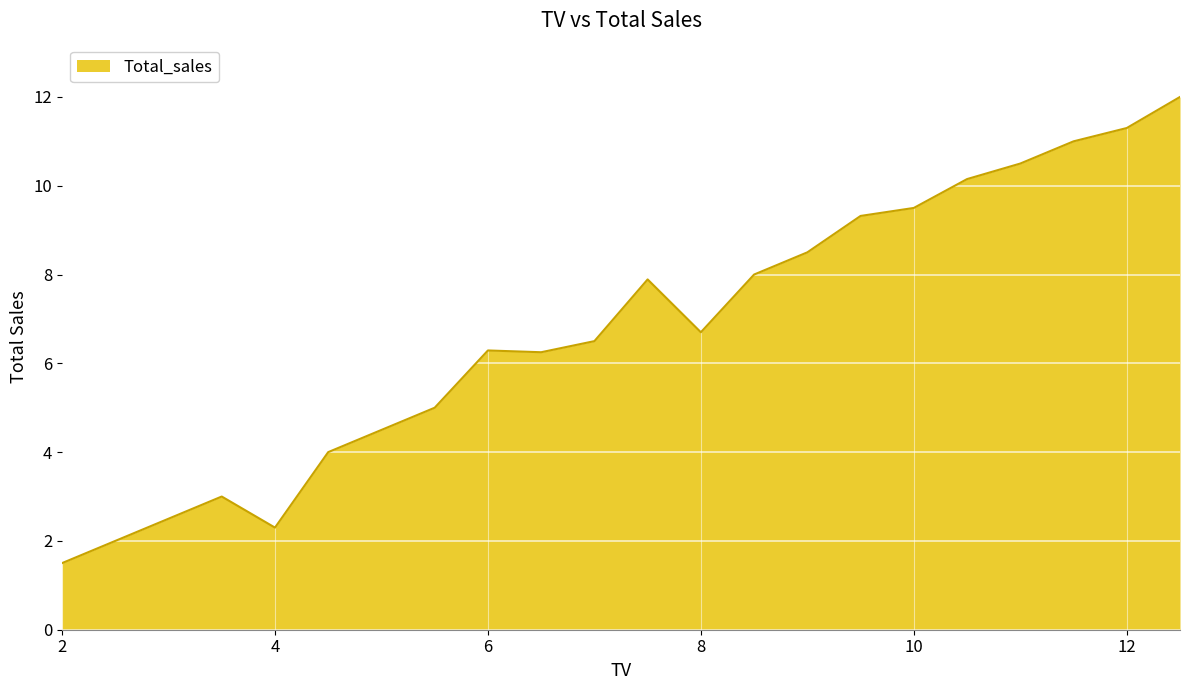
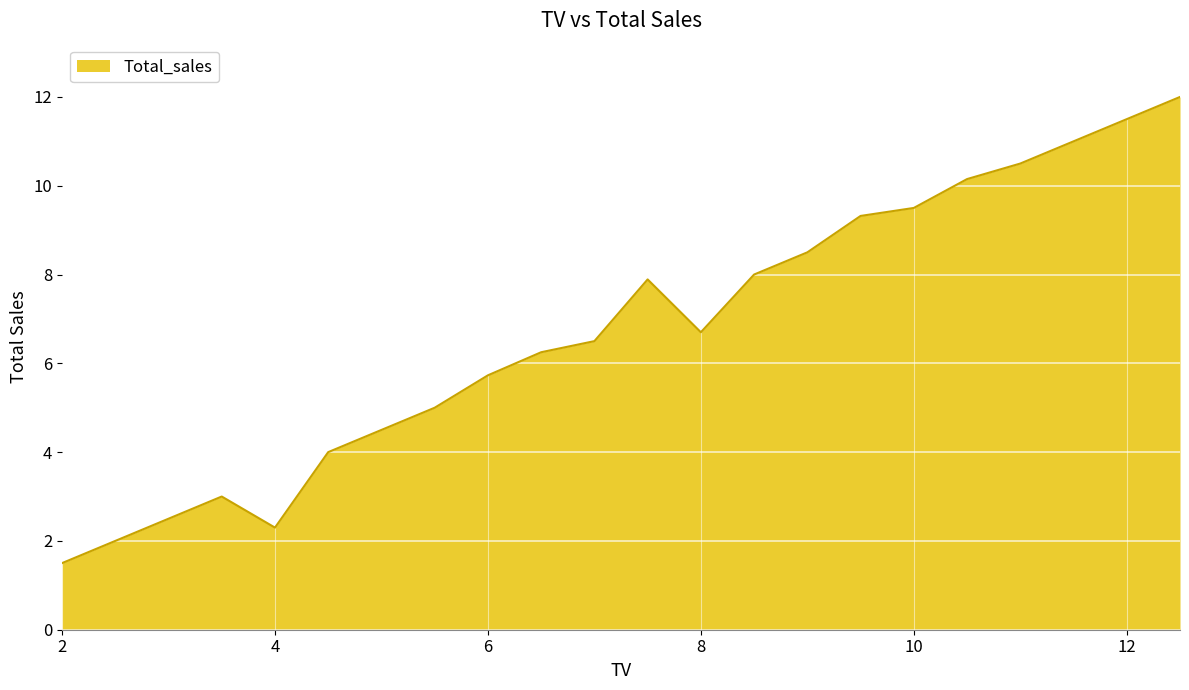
6: 6.3 -> 5.7
12: 11.3 -> 11.5
